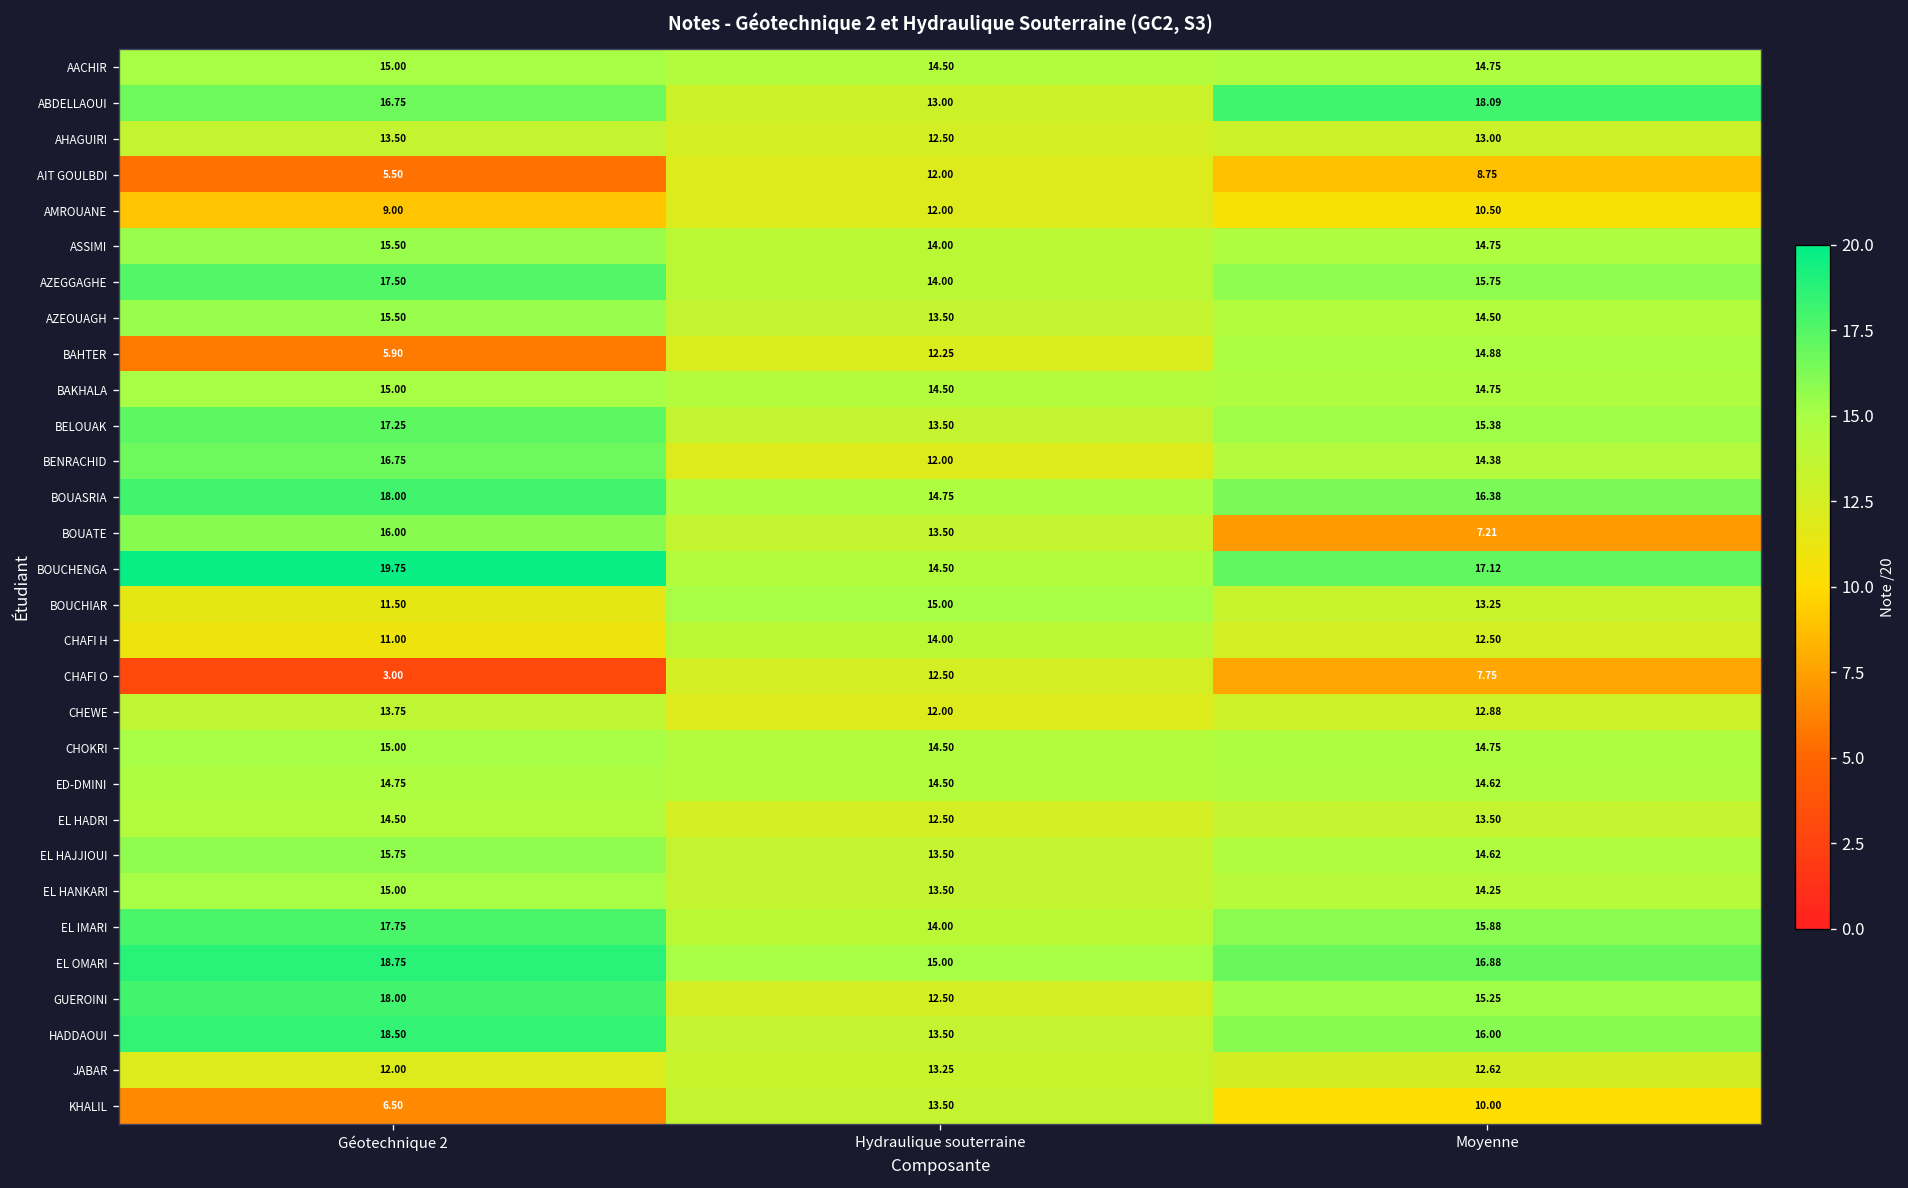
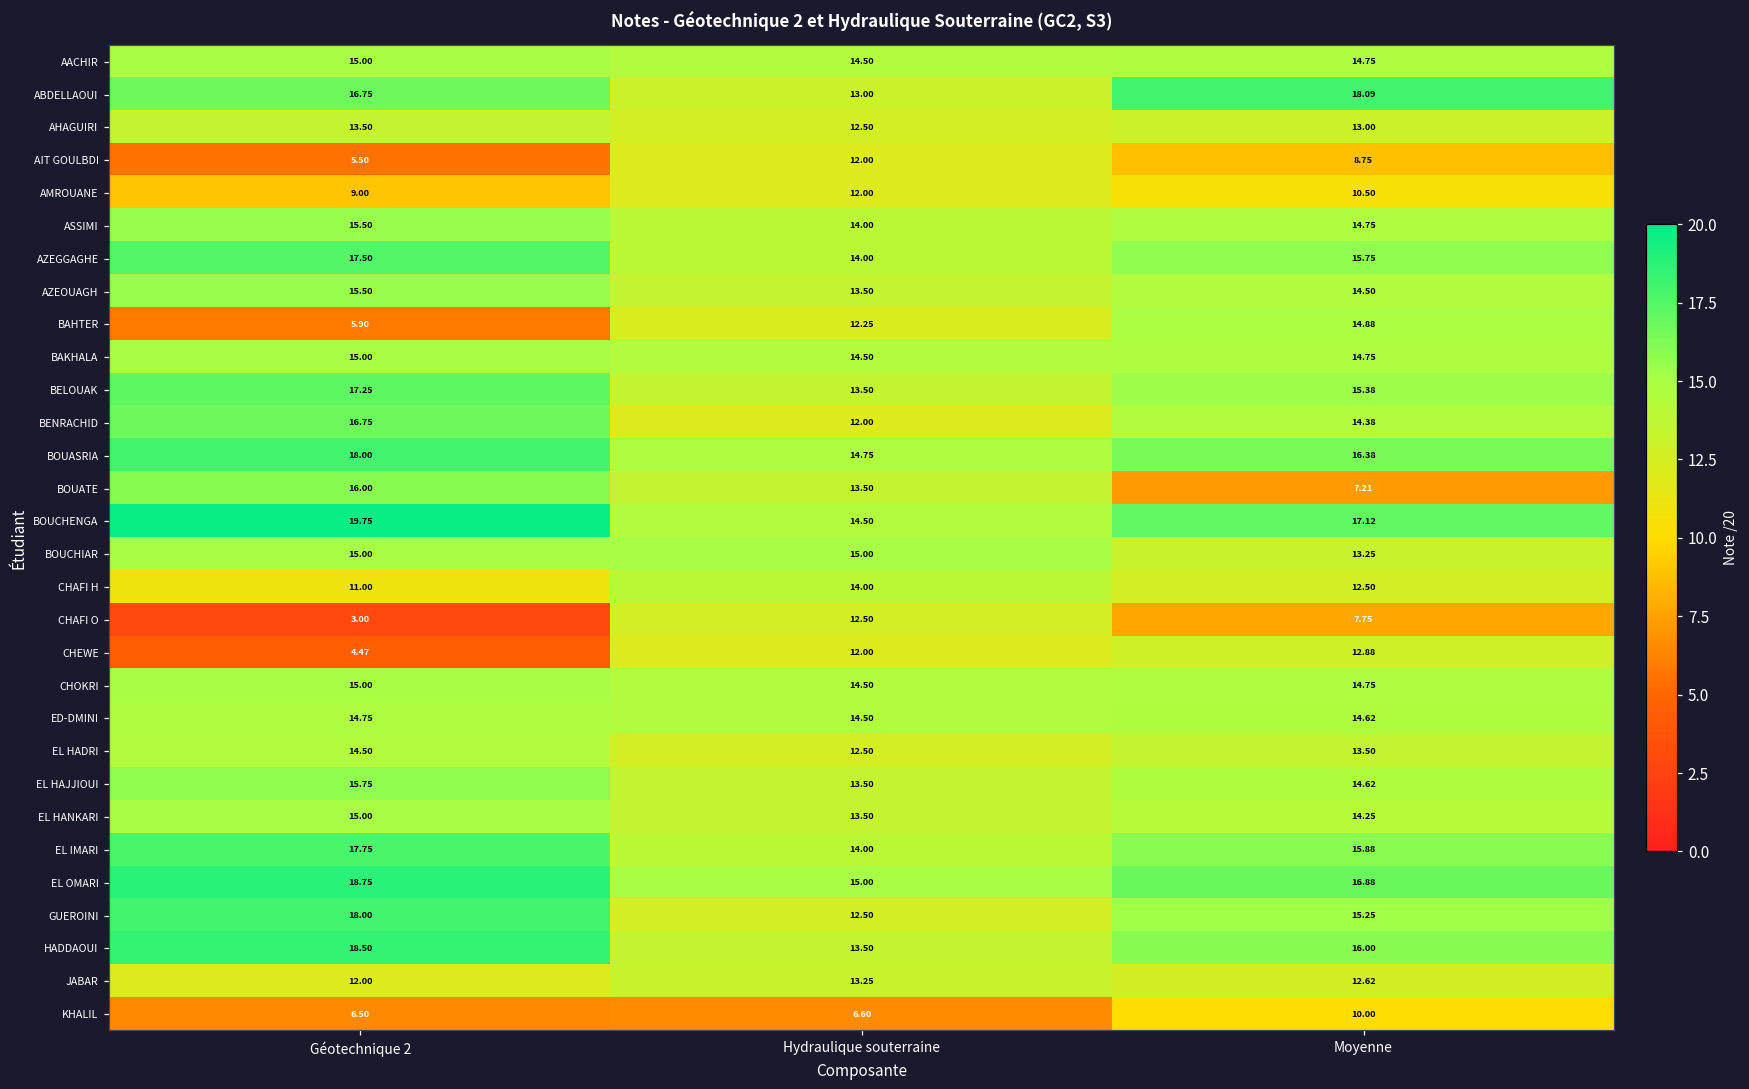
BOUCHIAR, Géotechnique 2: 11.50 -> 15.00
CHEWE, Géotechnique 2: 13.75 -> 4.47
KHALIL, Hydraulique souterraine: 13.50 -> 6.60
